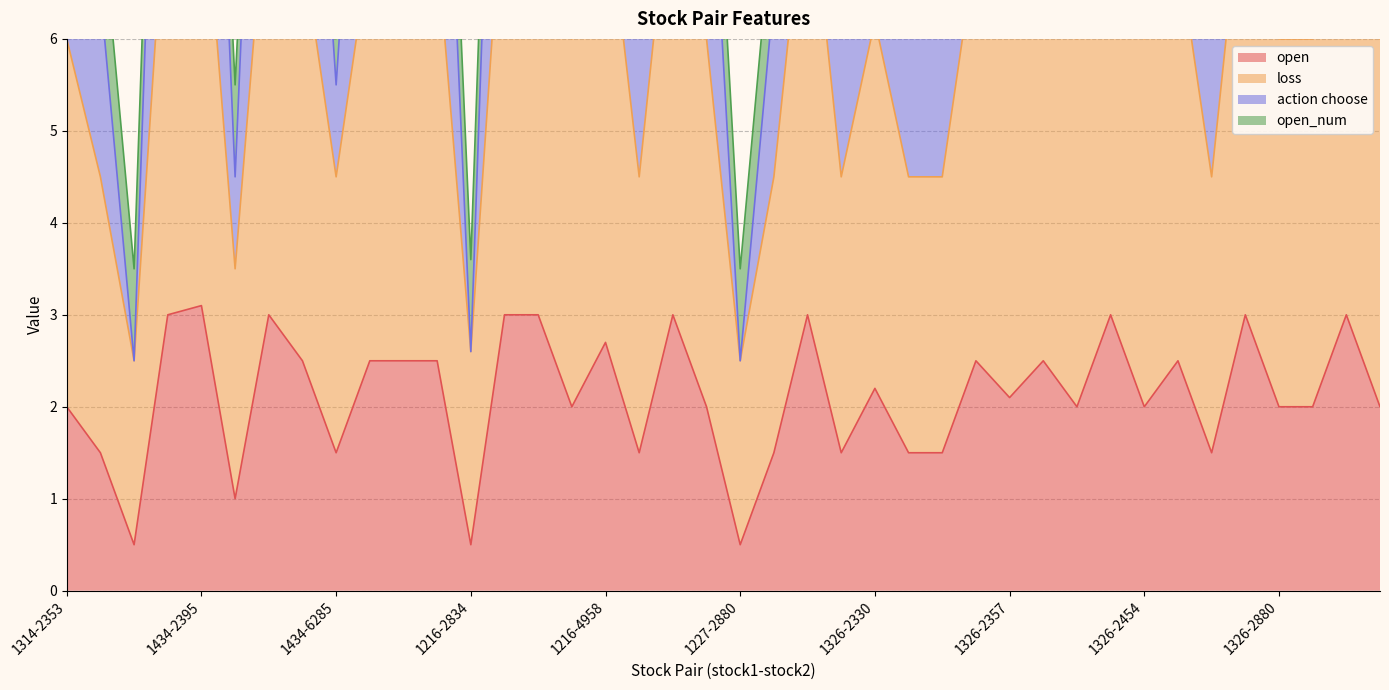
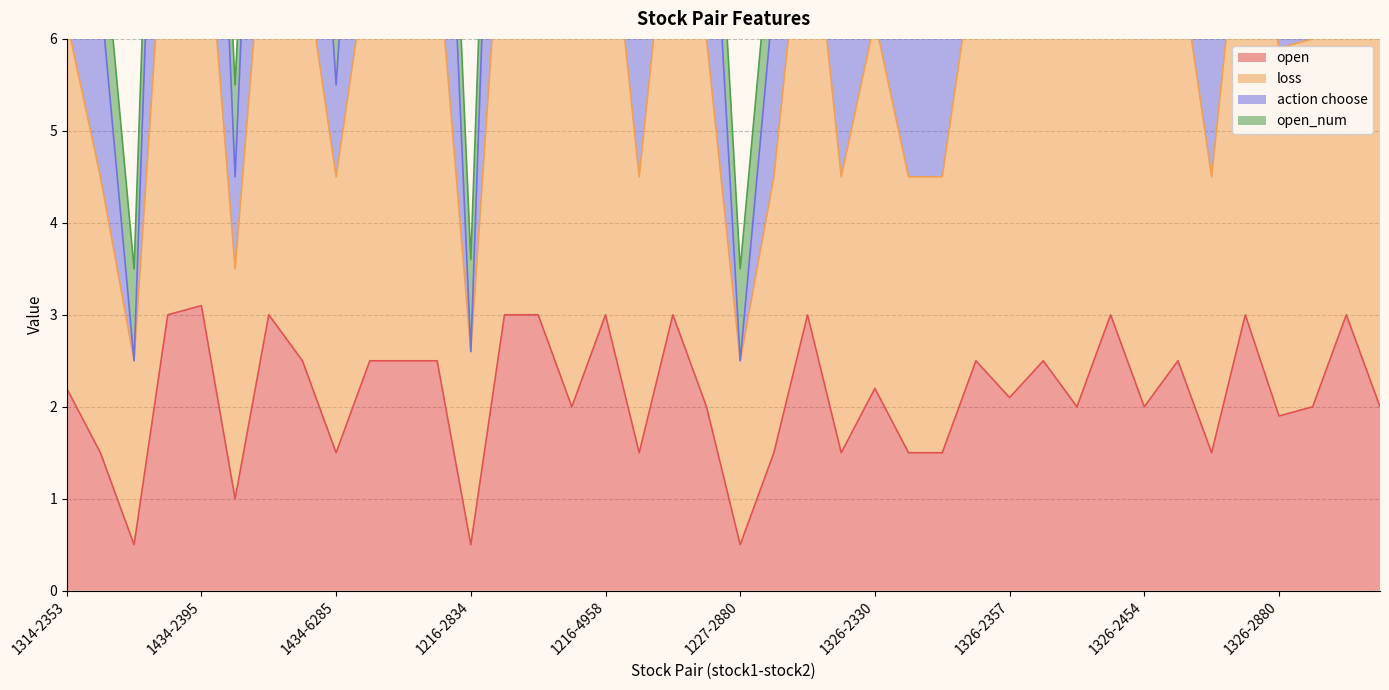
open, 1314-2353: 2.0 -> 2.2
open, 1216-4958: 2.7 -> 3.0
open, 1326-2880: 2.0 -> 1.9
